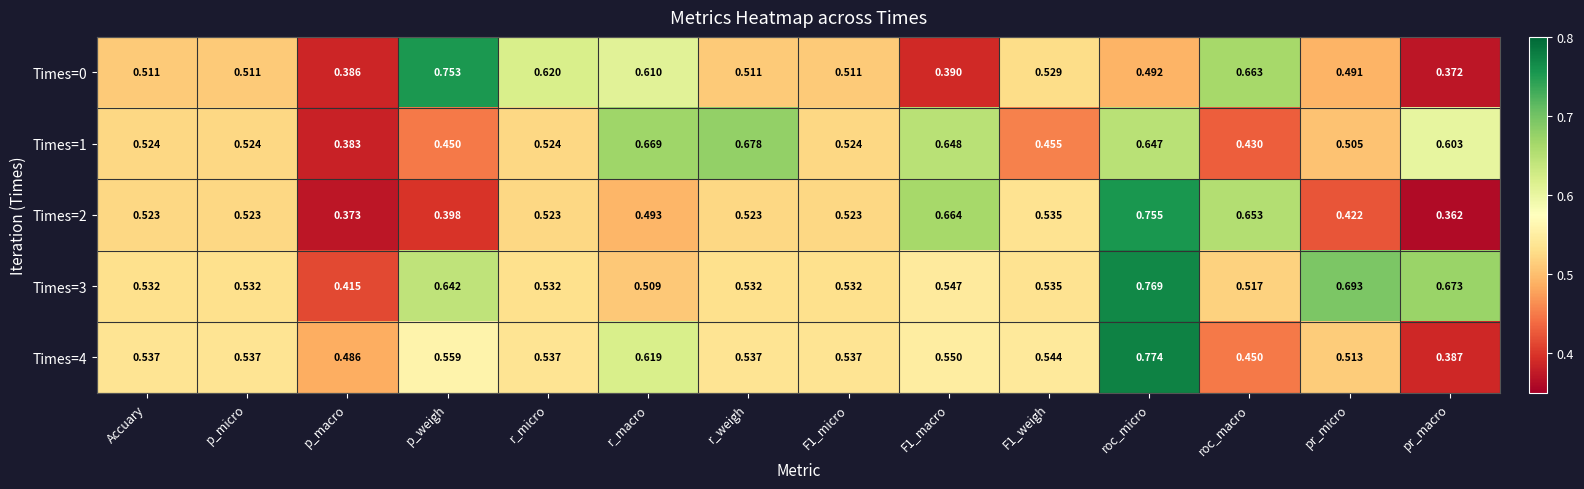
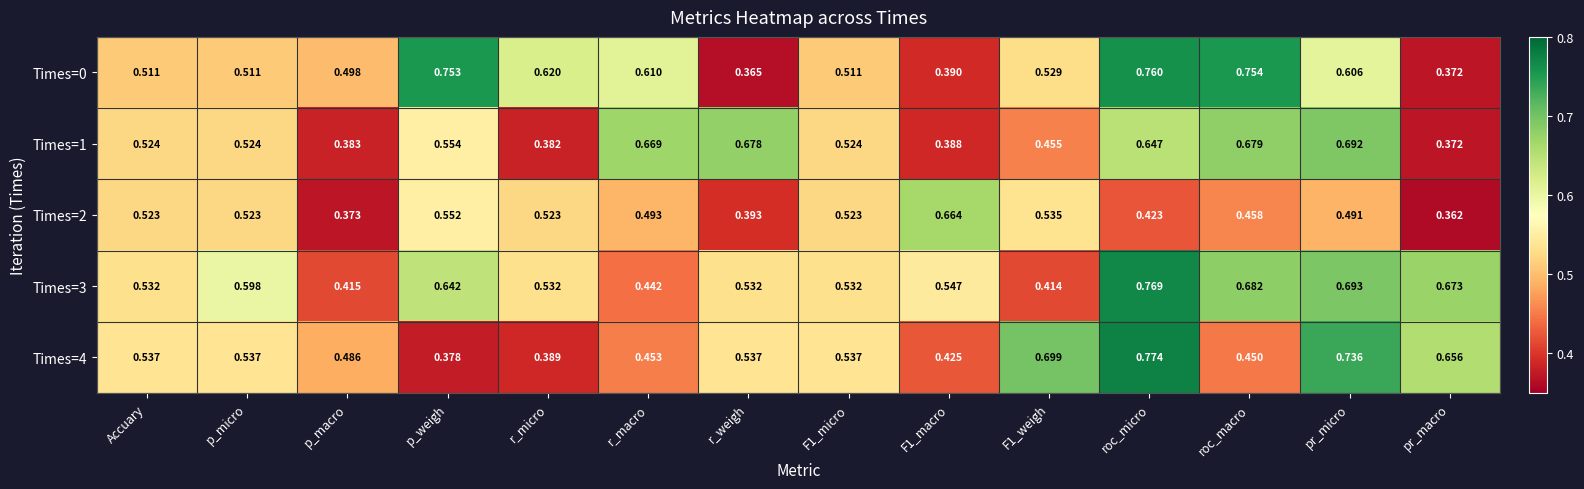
Times=0, p_macro: 0.386 -> 0.498
Times=0, r_weigh: 0.511 -> 0.365
Times=0, roc_micro: 0.492 -> 0.760
Times=0, roc_macro: 0.663 -> 0.754
Times=0, pr_micro: 0.491 -> 0.606
Times=1, p_weigh: 0.450 -> 0.554
Times=1, r_micro: 0.524 -> 0.382
Times=1, F1_macro: 0.648 -> 0.388
Times=1, roc_macro: 0.430 -> 0.679
Times=1, pr_micro: 0.505 -> 0.692
Times=1, pr_macro: 0.603 -> 0.372
Times=2, p_weigh: 0.398 -> 0.552
Times=2, r_weigh: 0.523 -> 0.393
Times=2, roc_micro: 0.755 -> 0.423
Times=2, roc_macro: 0.653 -> 0.458
Times=2, pr_micro: 0.422 -> 0.491
Times=3, p_micro: 0.532 -> 0.598
Times=3, r_macro: 0.509 -> 0.442
Times=3, F1_weigh: 0.535 -> 0.414
Times=3, roc_macro: 0.517 -> 0.682
Times=4, p_weigh: 0.559 -> 0.378
Times=4, r_micro: 0.537 -> 0.389
Times=4, r_macro: 0.619 -> 0.453
Times=4, F1_macro: 0.550 -> 0.425
Times=4, F1_weigh: 0.544 -> 0.699
Times=4, pr_micro: 0.513 -> 0.736
Times=4, pr_macro: 0.387 -> 0.656
